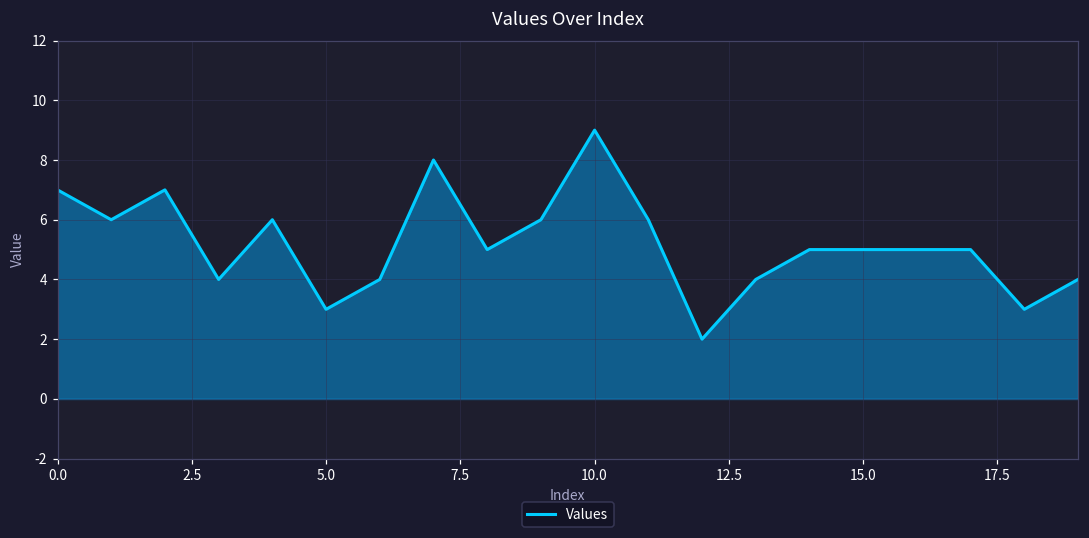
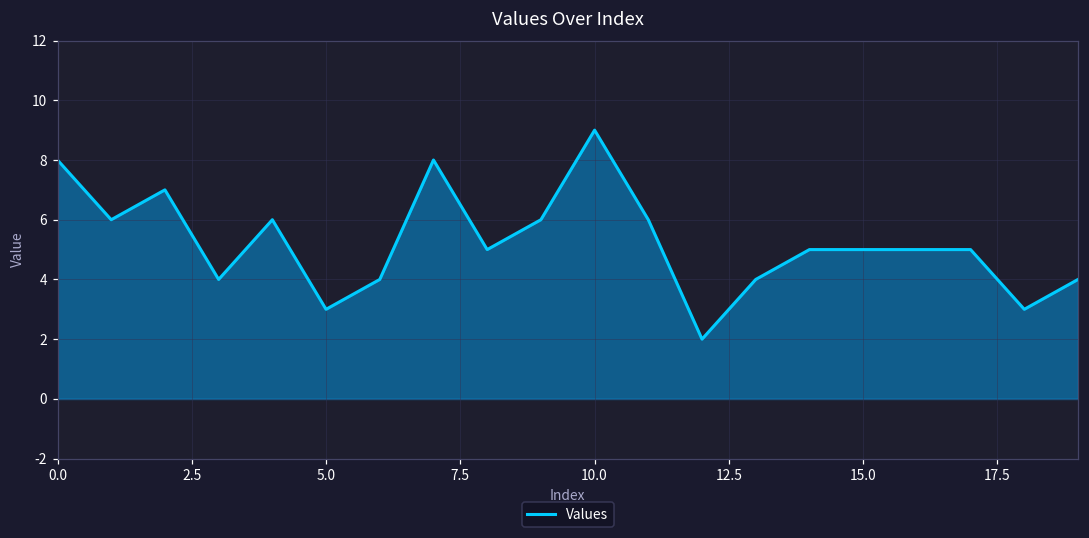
0.0: 7 -> 8
